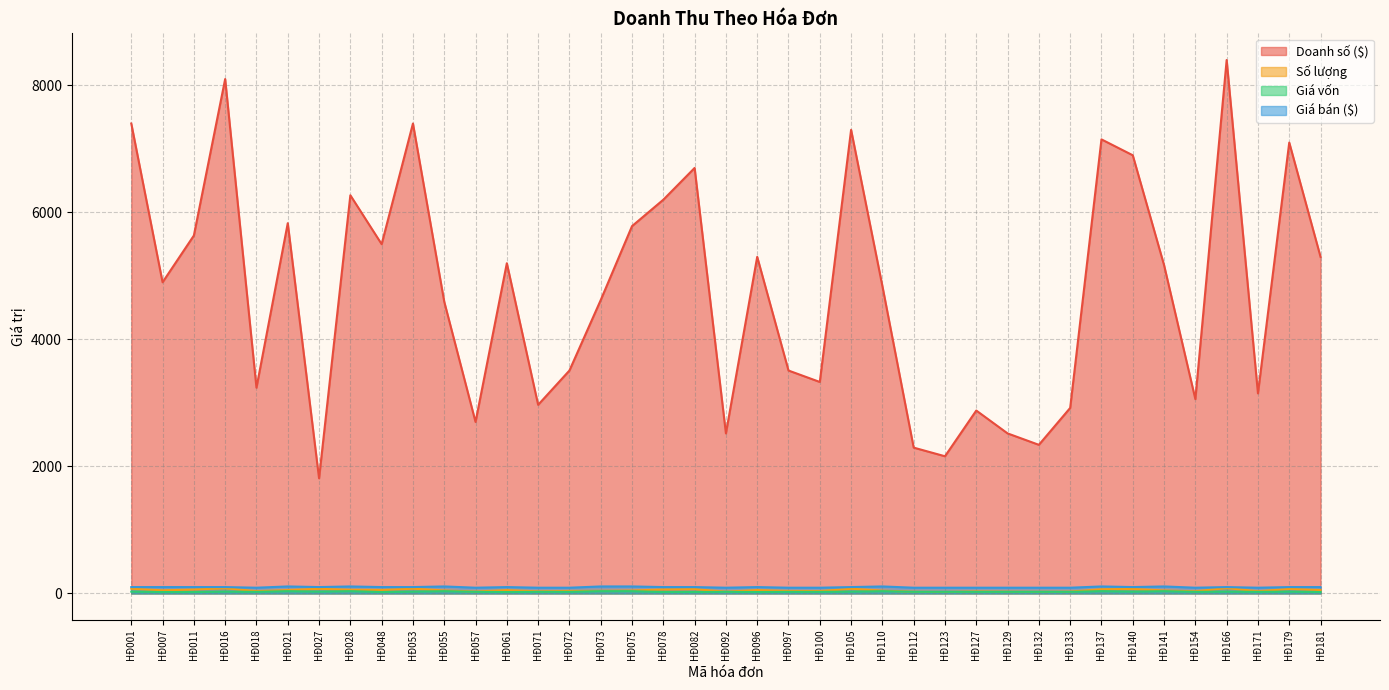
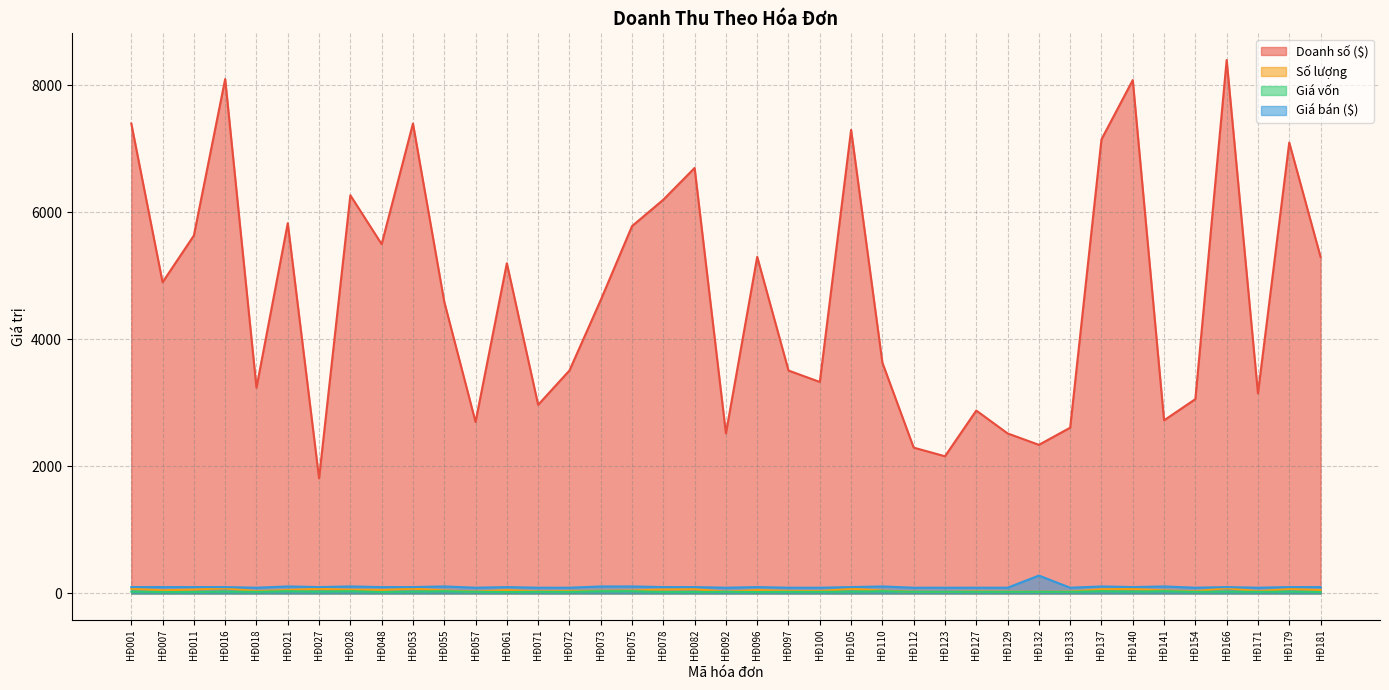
Doanh số ($), HĐ110: 4800 -> 3600
Giá bán ($), HĐ132: 100 -> 300
Doanh số ($), HĐ133: 2900 -> 2600
Doanh số ($), HĐ140: 6900 -> 8100
Doanh số ($), HĐ141: 5200 -> 2700
